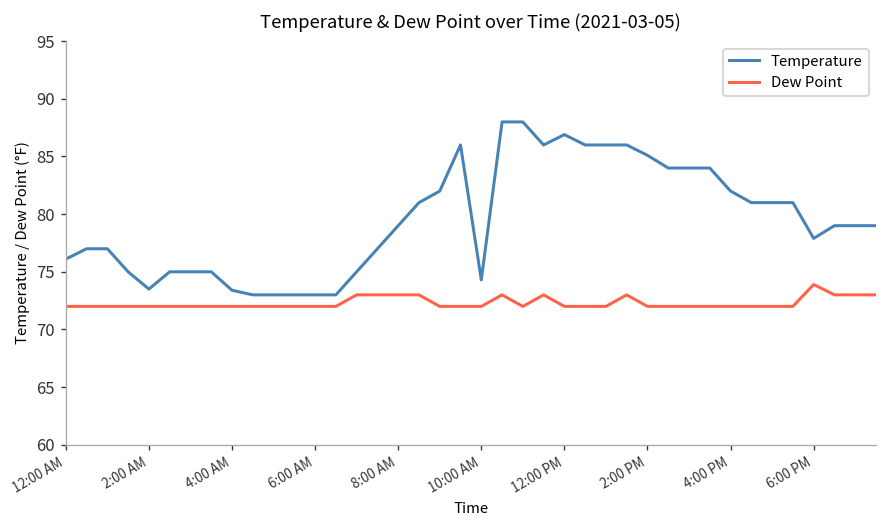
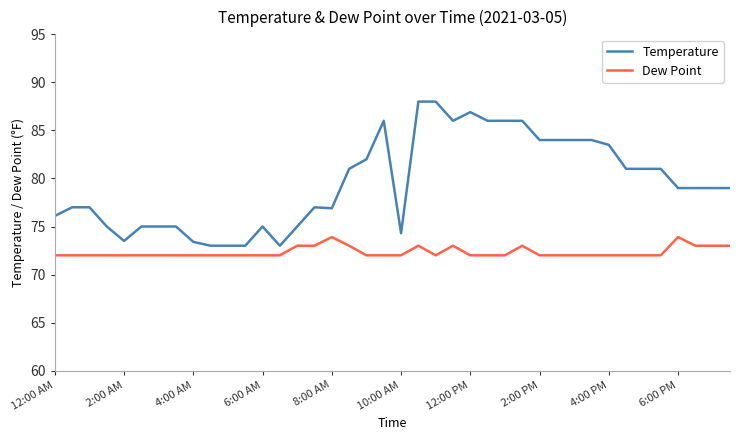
Temperature, 6:00 AM: 73 -> 75
Temperature, 8:00 AM: 79 -> 77
Dew Point, 8:00 AM: 73 -> 74
Temperature, 2:00 PM: 85 -> 84
Temperature, 4:00 PM: 82 -> 84
Temperature, 6:00 PM: 78 -> 79
